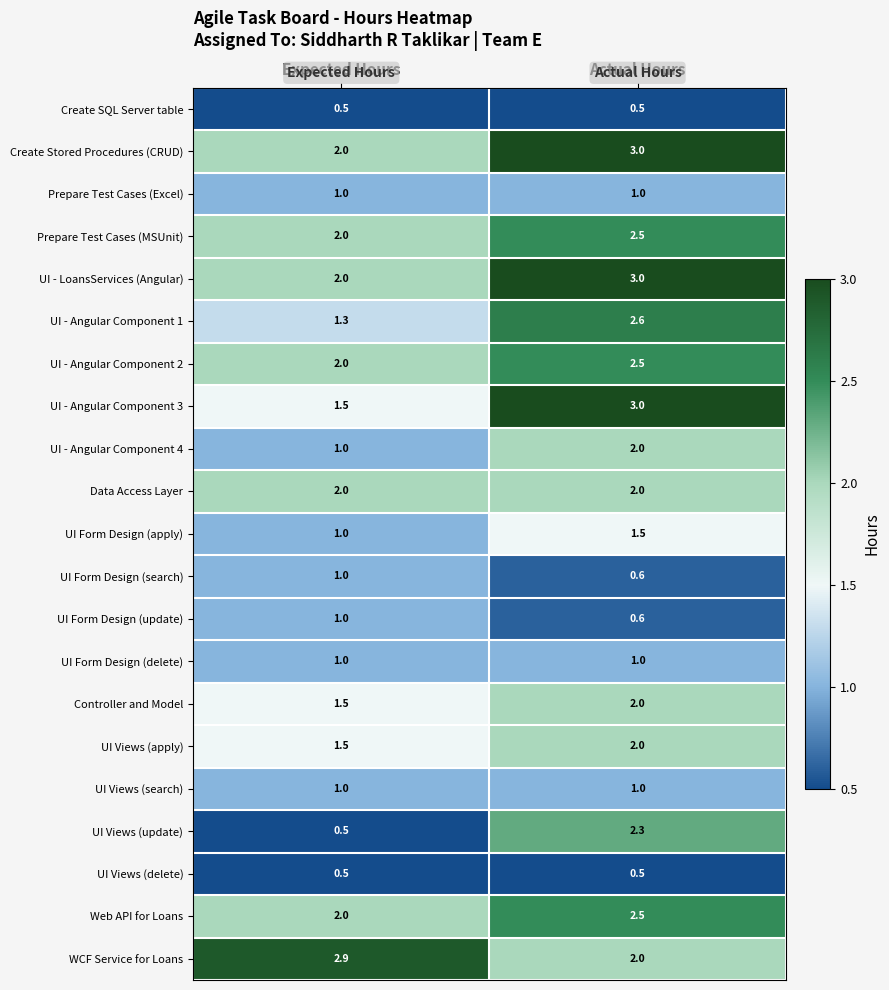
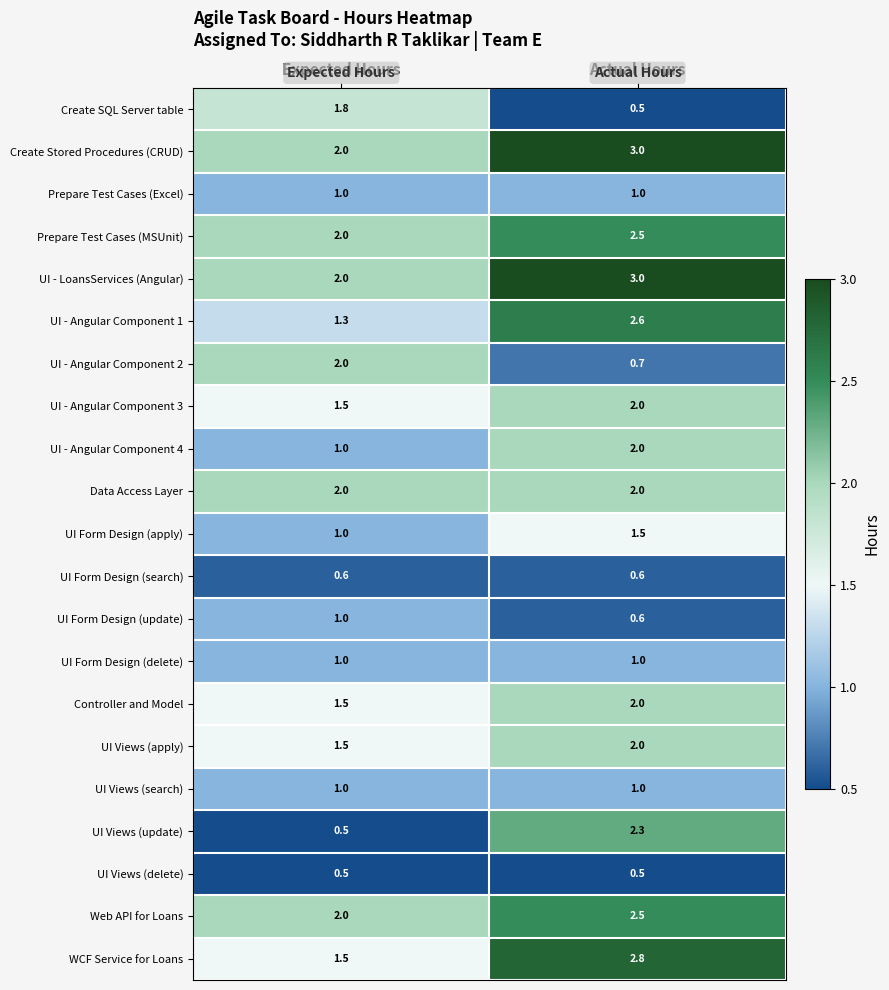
Create SQL Server table, Expected Hours: 0.5 -> 1.8
UI - Angular Component 2, Actual Hours: 2.5 -> 0.7
UI - Angular Component 3, Actual Hours: 3.0 -> 2.0
UI Form Design (search), Expected Hours: 1.0 -> 0.6
WCF Service for Loans, Expected Hours: 2.9 -> 1.5
WCF Service for Loans, Actual Hours: 2.0 -> 2.8
